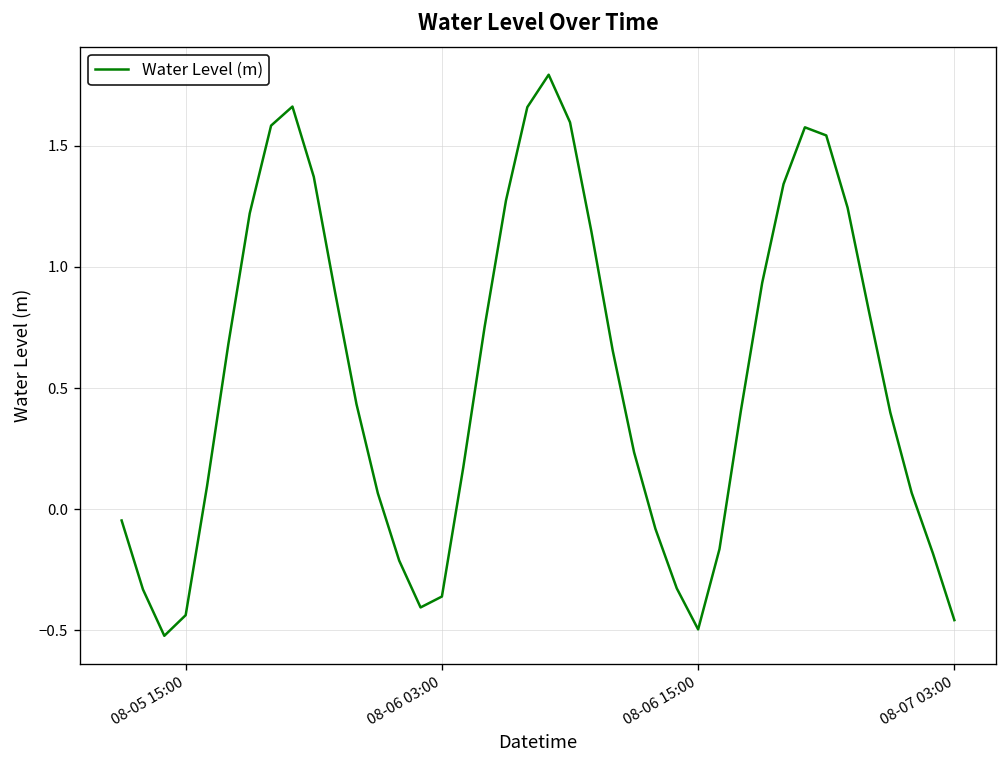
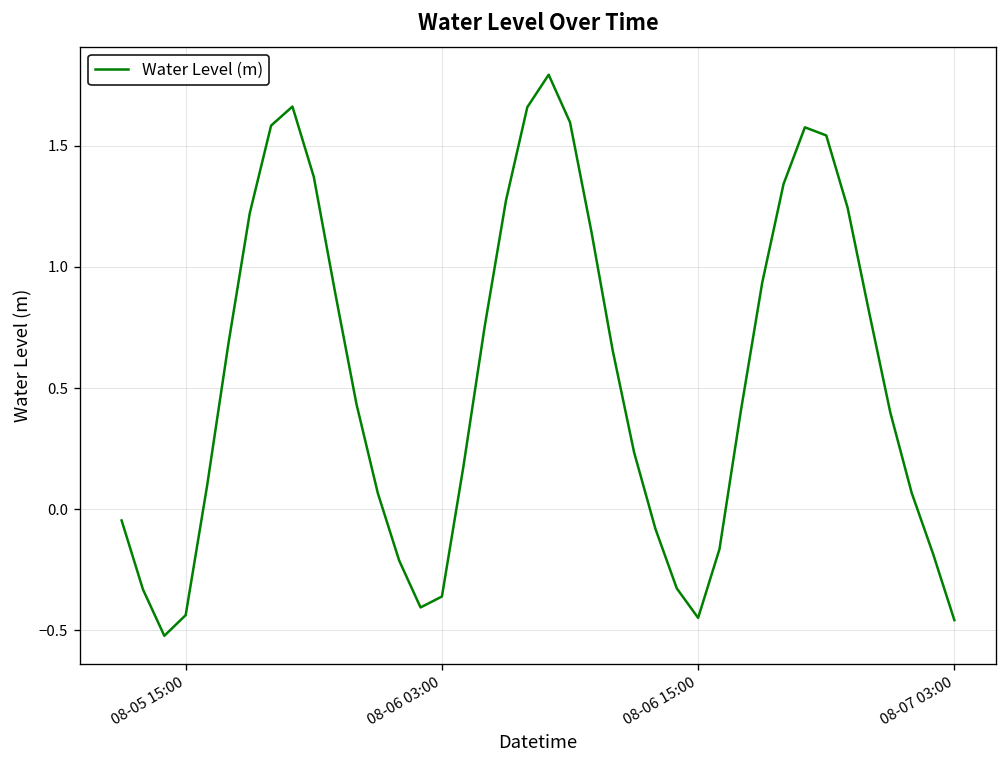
08-06 15:00: -0.50 -> -0.45
